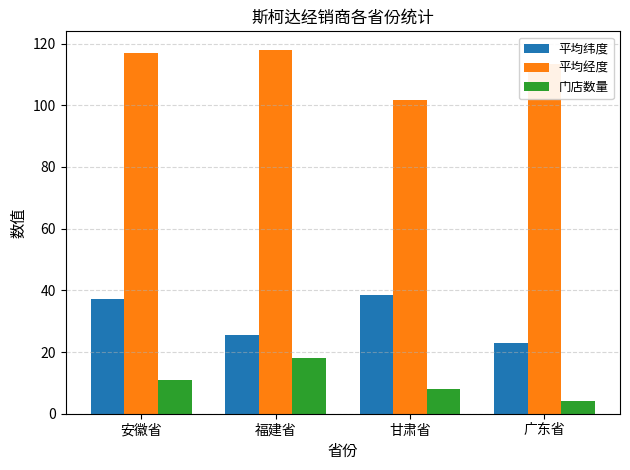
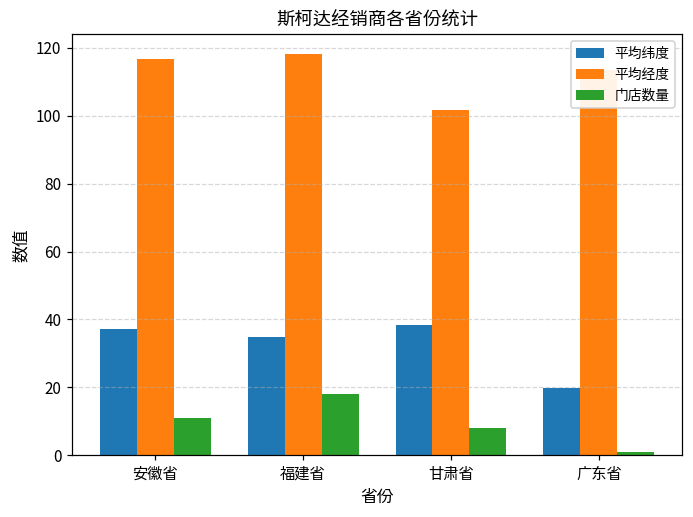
平均纬度, 福建省: 26 -> 35
平均纬度, 广东省: 23 -> 20
门店数量, 广东省: 4 -> 1
